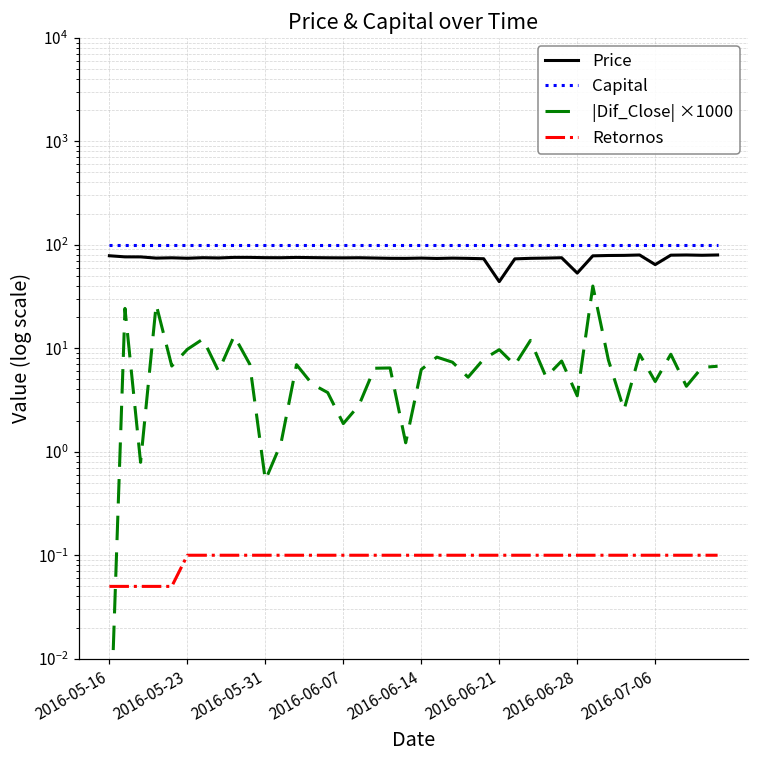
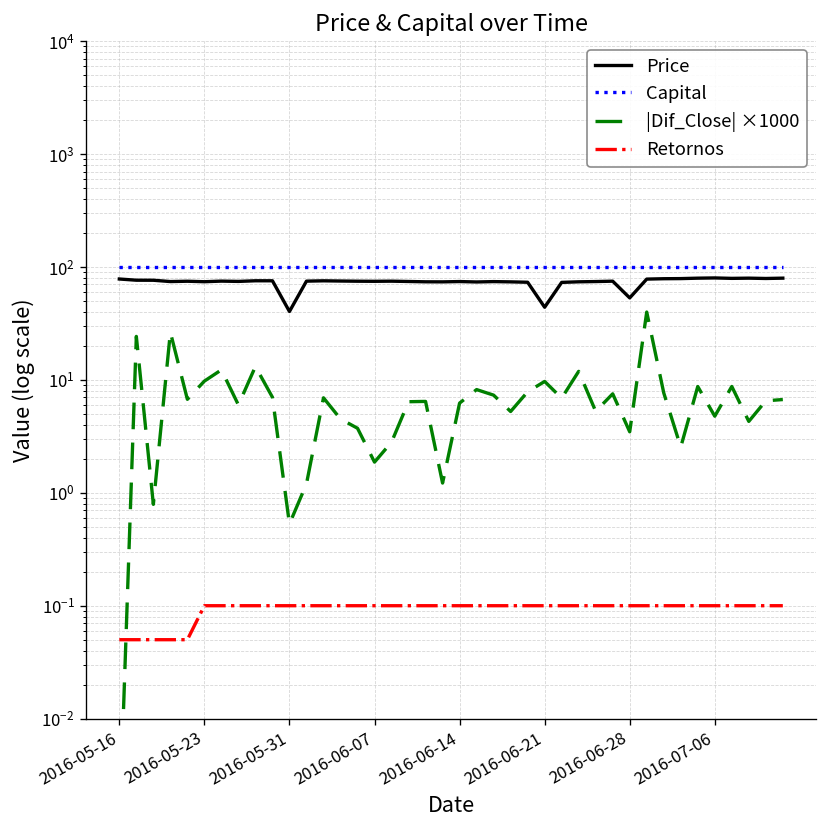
Price, 2016-05-31: 80 -> 40
Price, 2016-07-06: 60 -> 80
